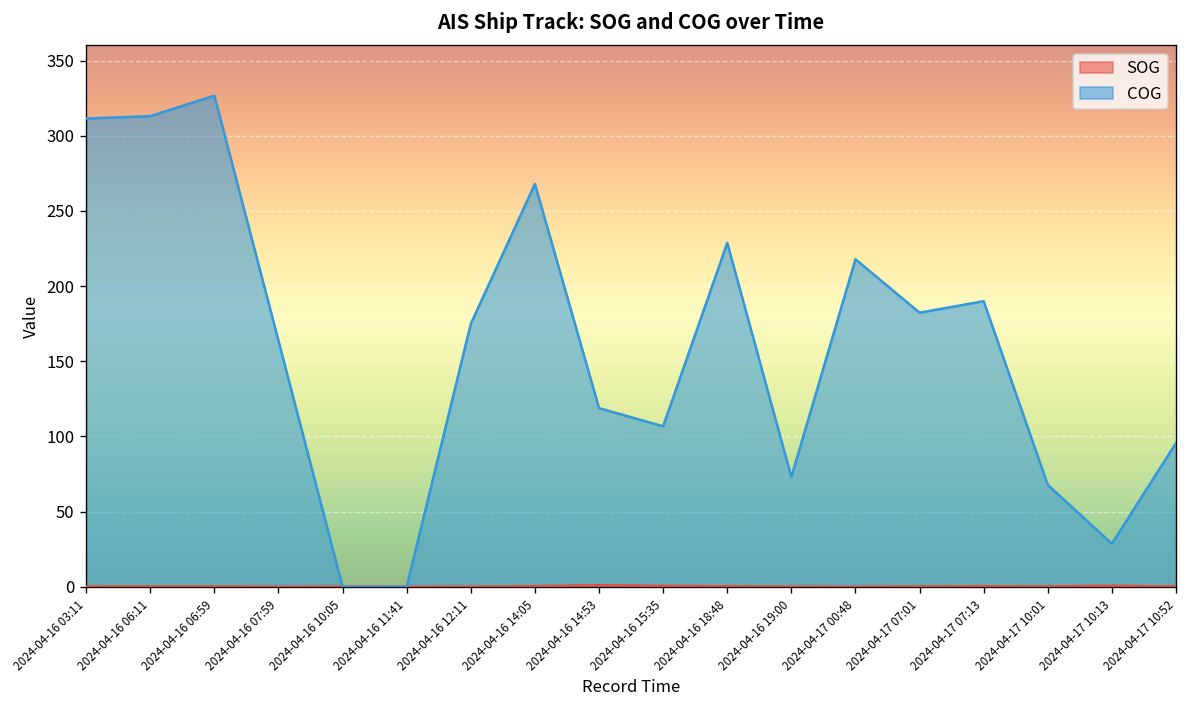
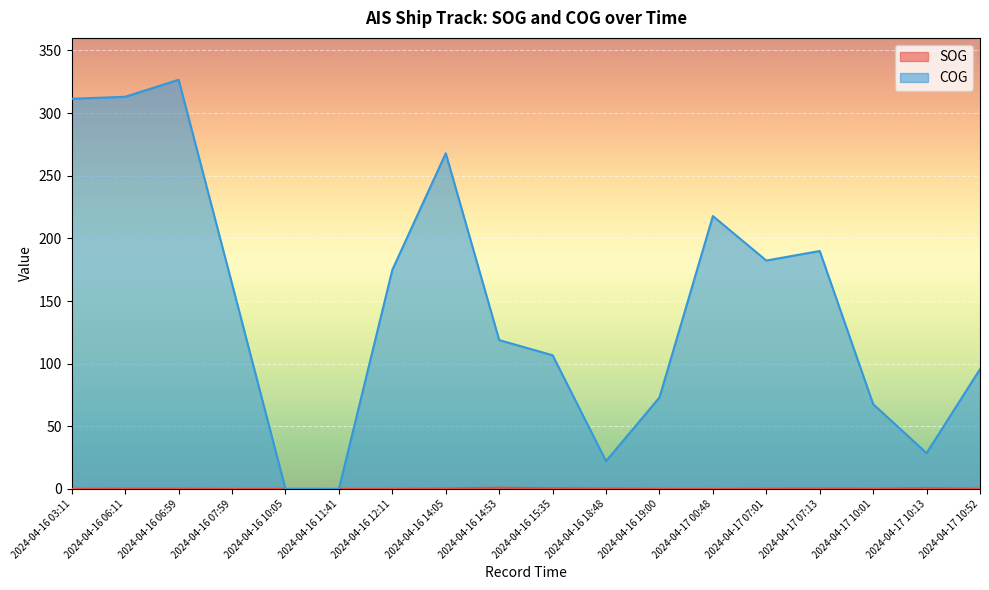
COG, 2024-04-16 18:48: 229 -> 22
